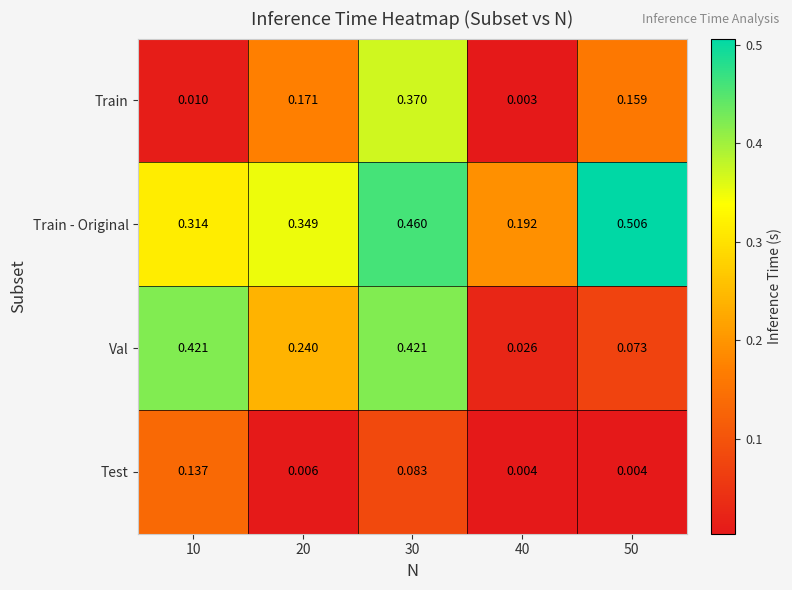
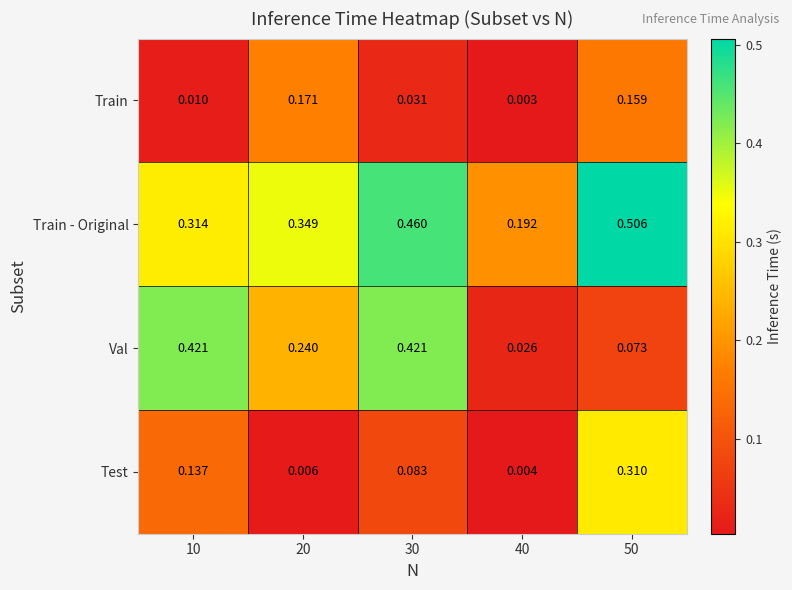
Train, 30: 0.370 -> 0.031
Test, 50: 0.004 -> 0.310
